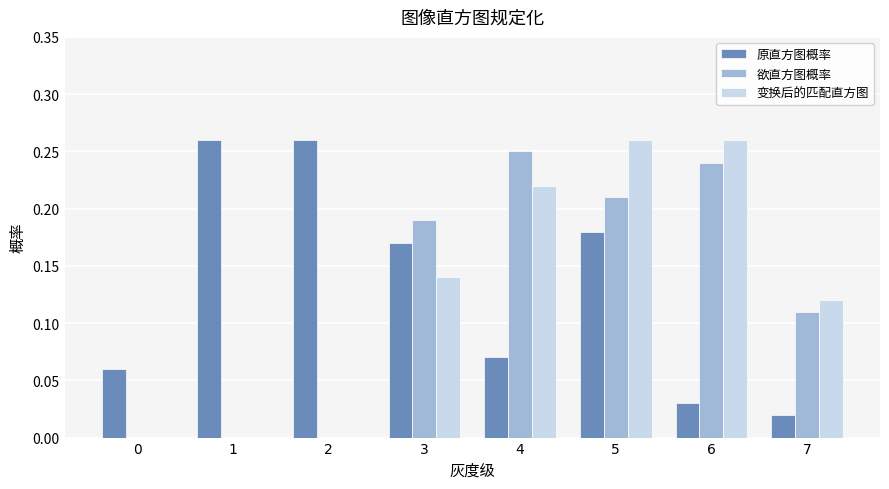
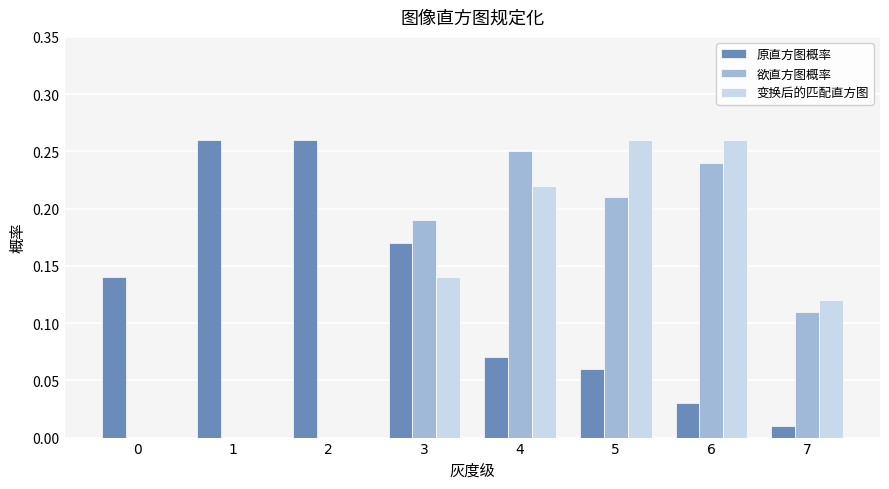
原直方图概率, 0: 0.06 -> 0.14
原直方图概率, 5: 0.18 -> 0.06
原直方图概率, 7: 0.02 -> 0.01
